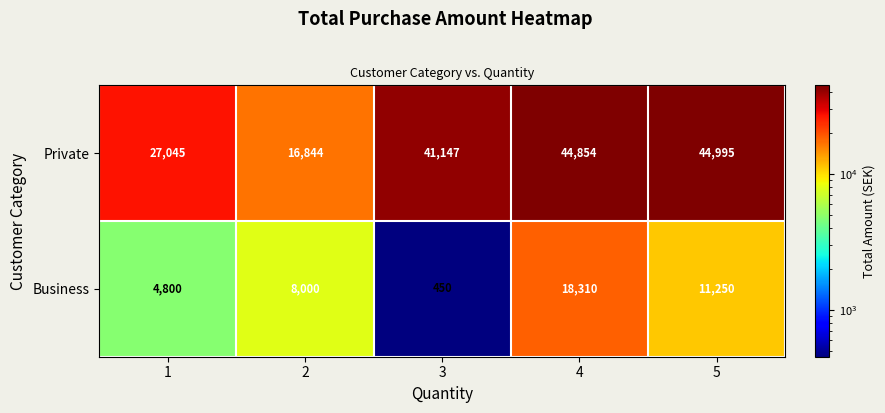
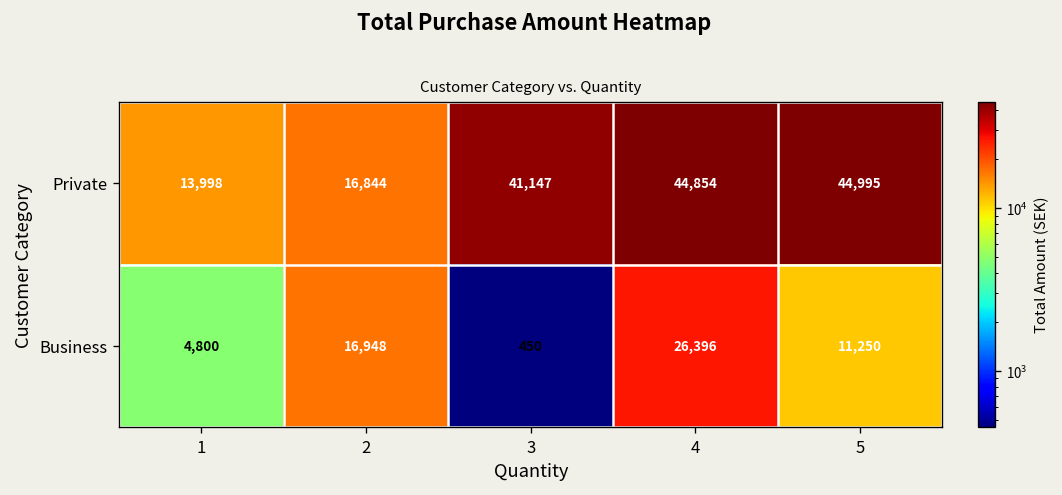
Private, 1: 27,045 -> 13,998
Business, 2: 8,000 -> 16,948
Business, 4: 18,310 -> 26,396
